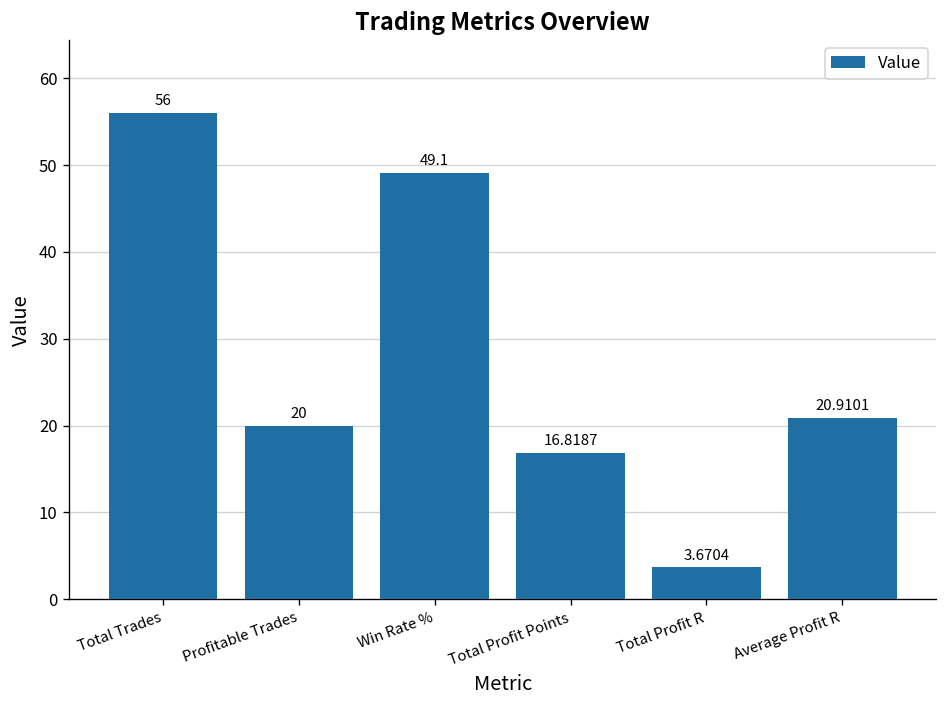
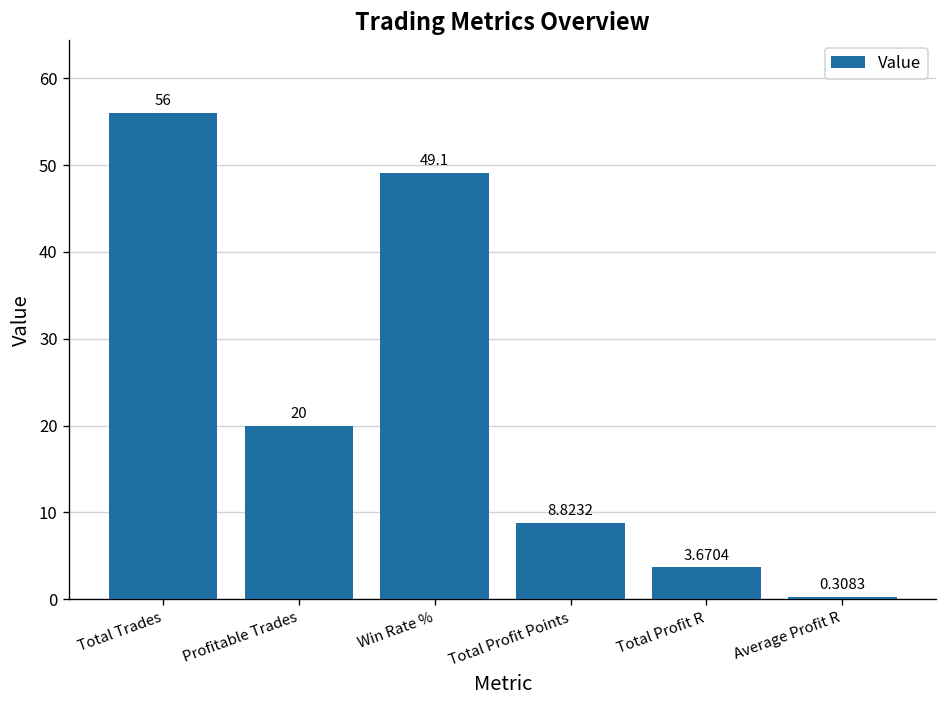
Total Profit Points: 16.8187 -> 8.8232
Average Profit R: 20.9101 -> 0.3083
